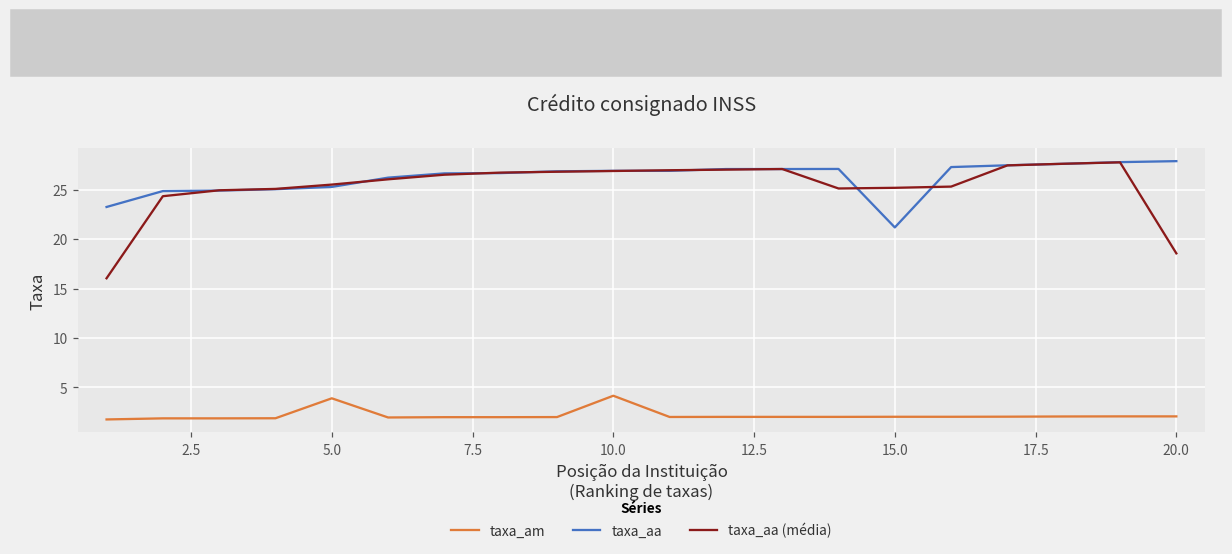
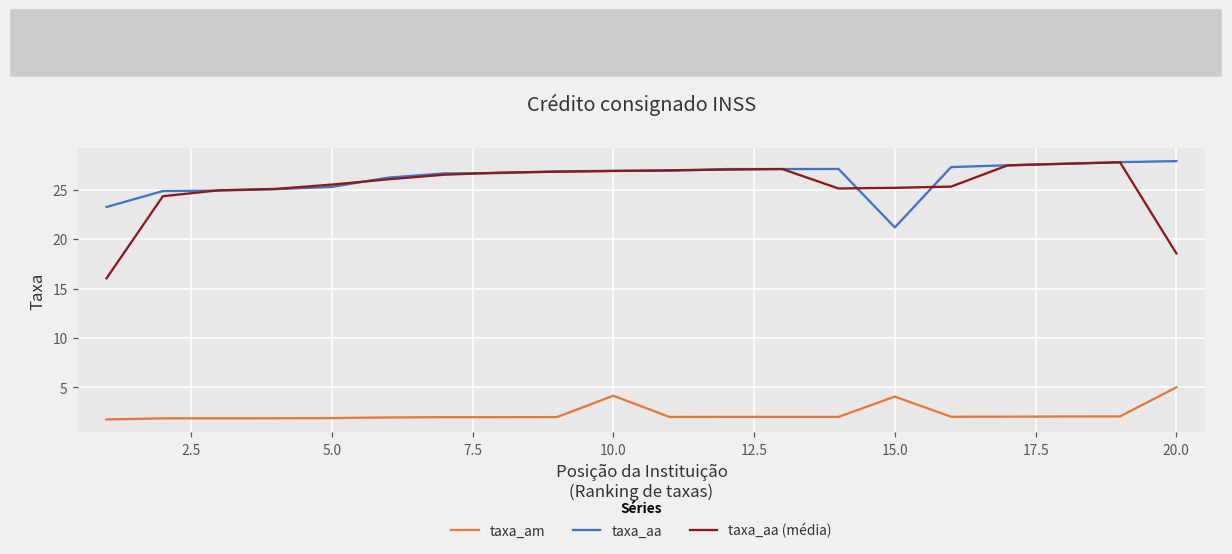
taxa_am, 5.0: 4 -> 2
taxa_am, 15.0: 2 -> 4
taxa_am, 20.0: 2 -> 5
